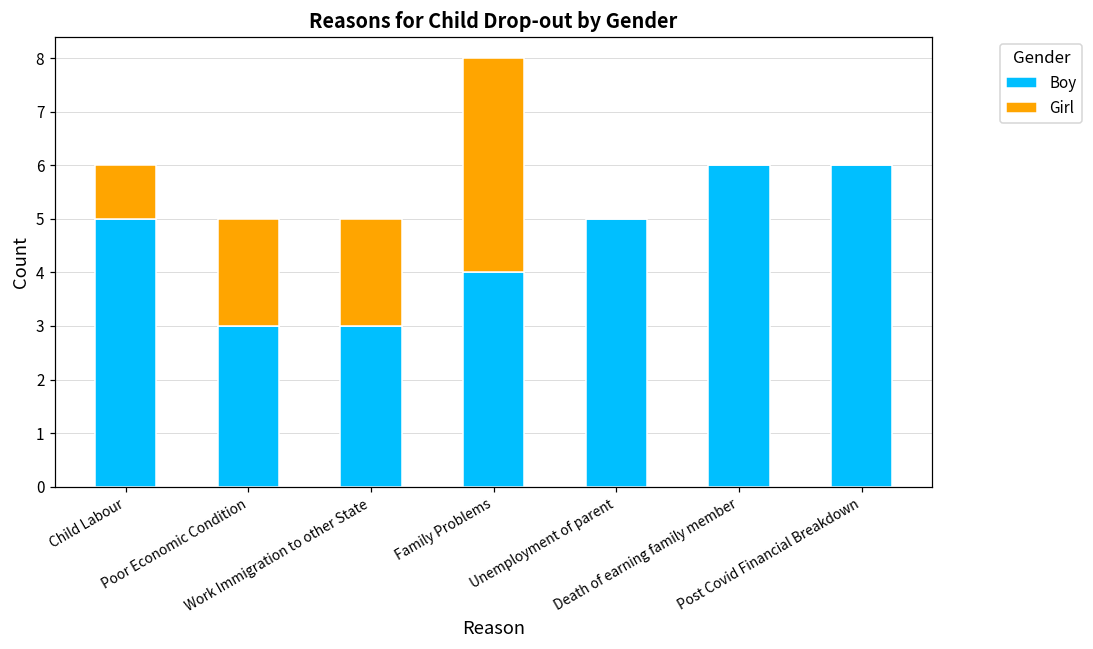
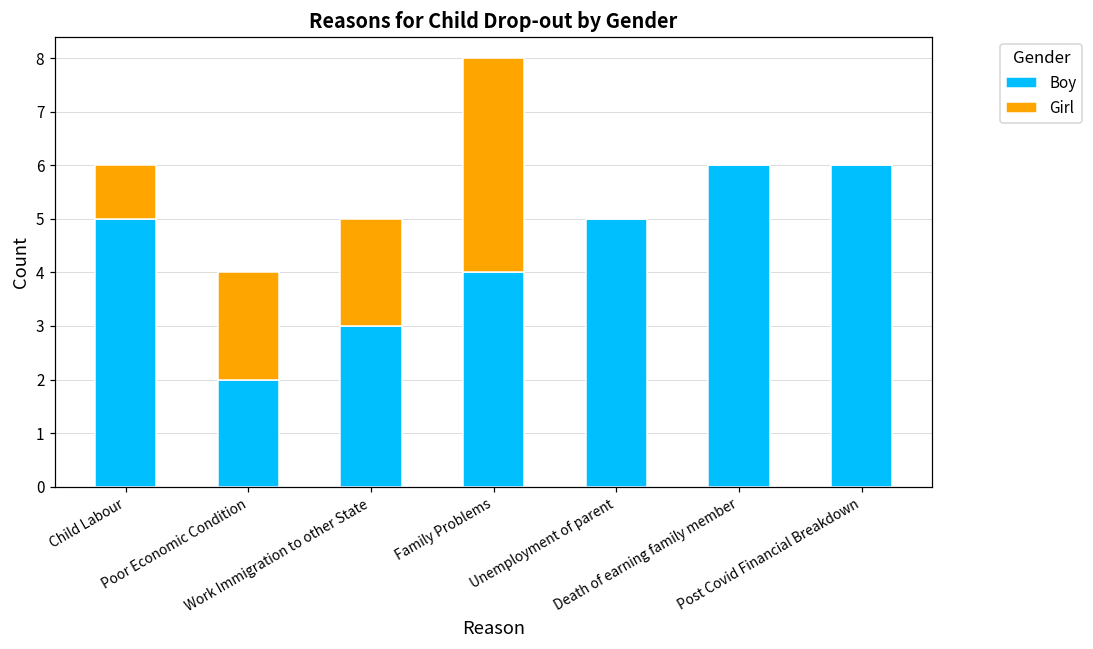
Boy, Poor Economic Condition: 3 -> 2
